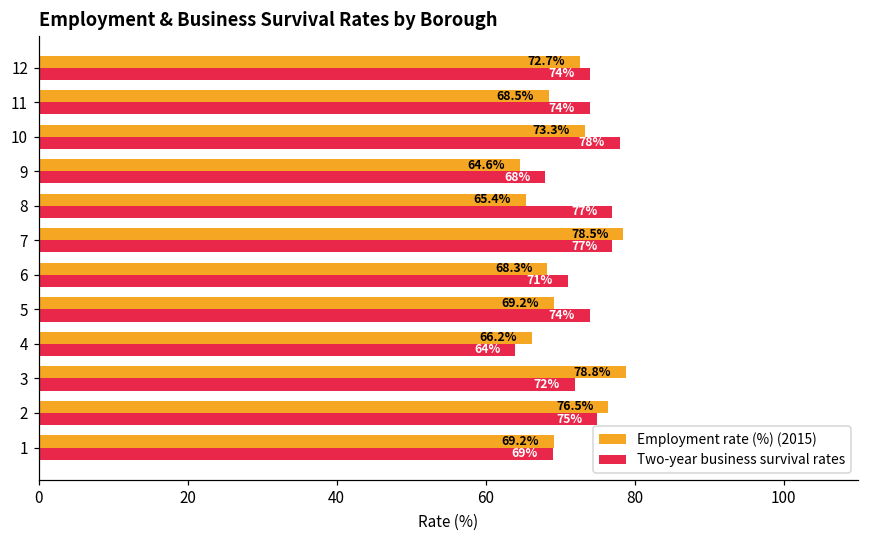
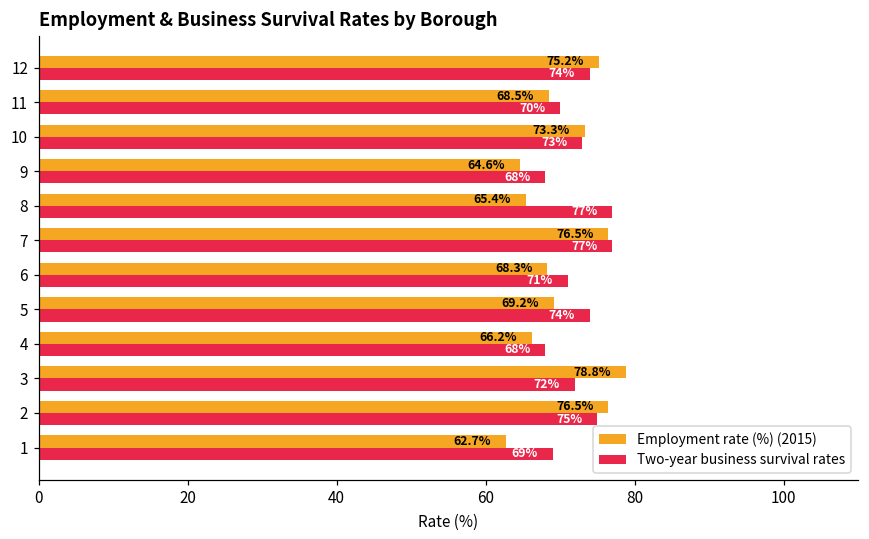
Employment rate (%) (2015), 12: 72.7% -> 75.2%
Two-year business survival rates, 11: 74% -> 70%
Two-year business survival rates, 10: 78% -> 73%
Employment rate (%) (2015), 7: 78.5% -> 76.5%
Two-year business survival rates, 4: 64% -> 68%
Employment rate (%) (2015), 1: 69.2% -> 62.7%
